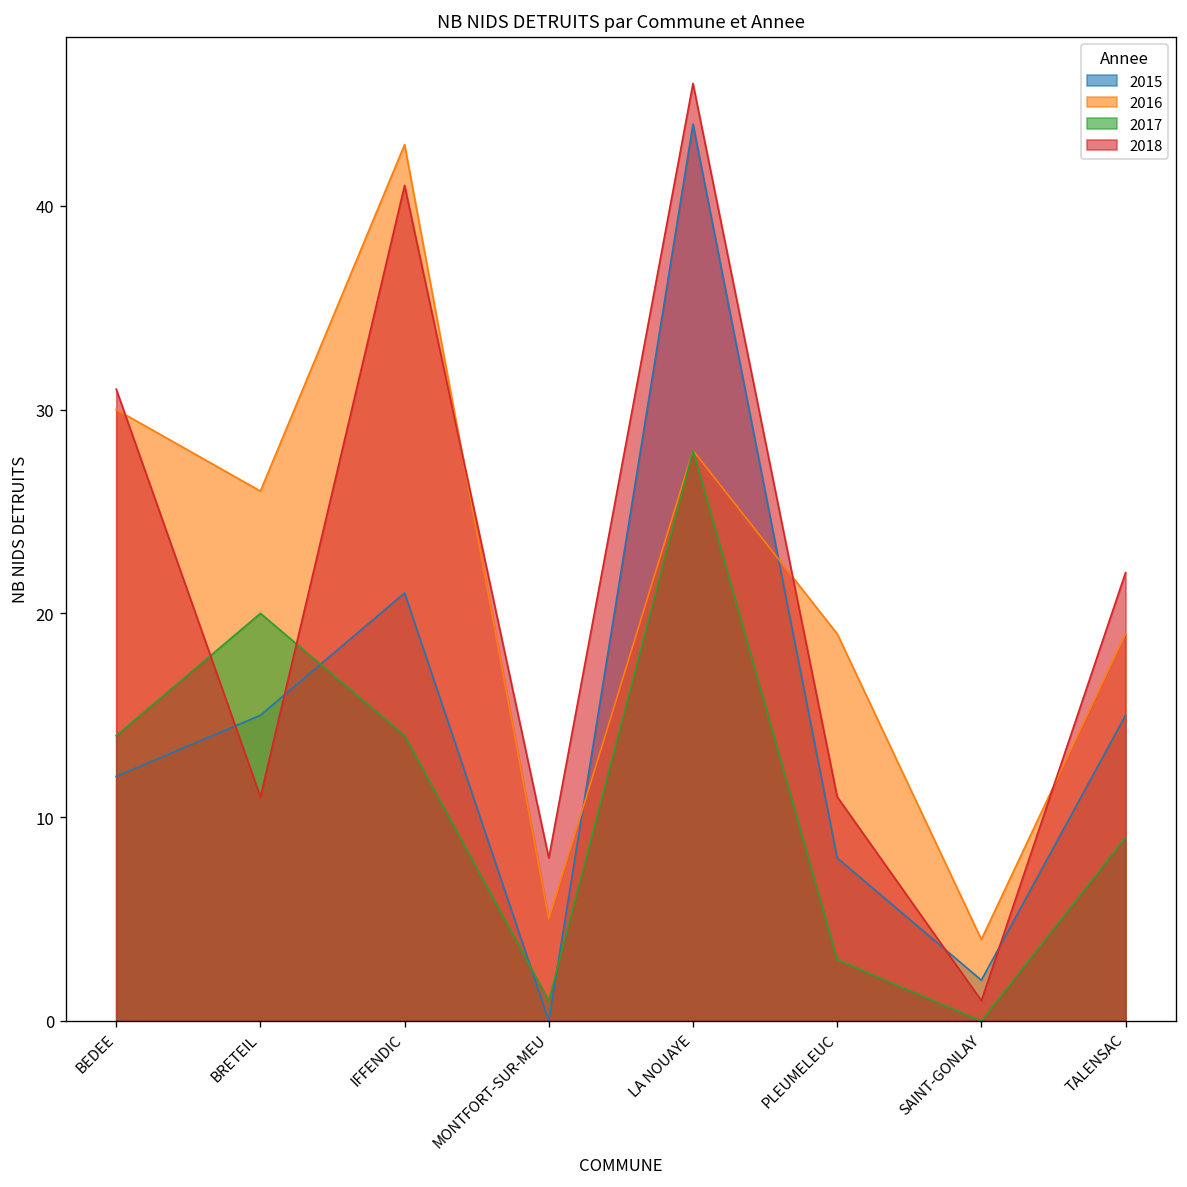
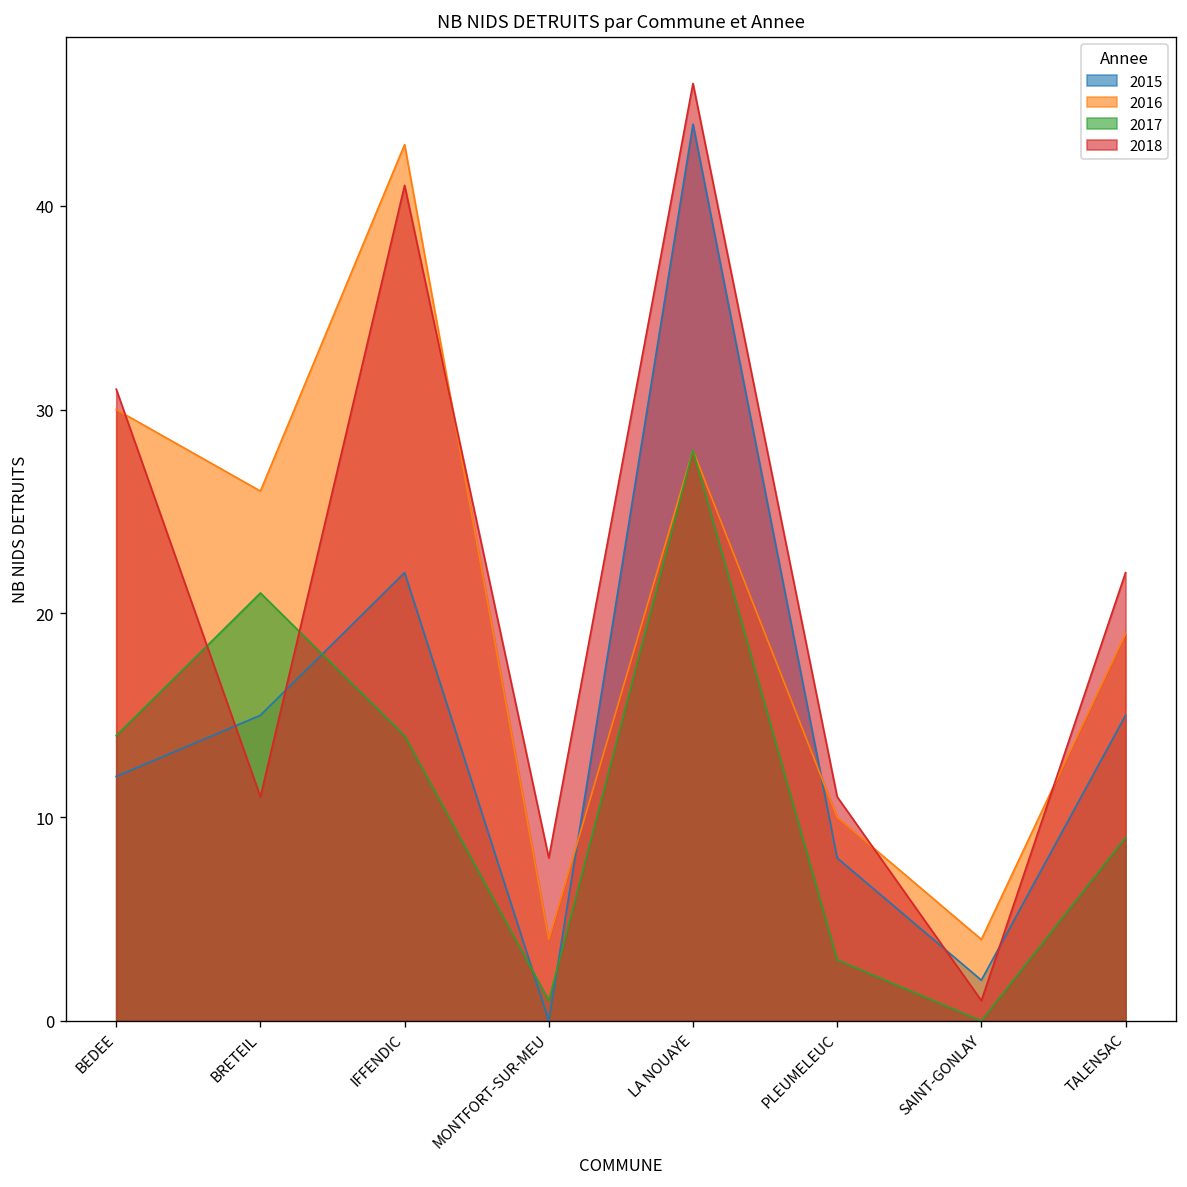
2017, BRETEIL: 20 -> 21
2015, IFFENDIC: 21 -> 22
2016, MONTFORT-SUR-MEU: 5 -> 4
2016, PLEUMELEUC: 19 -> 10
